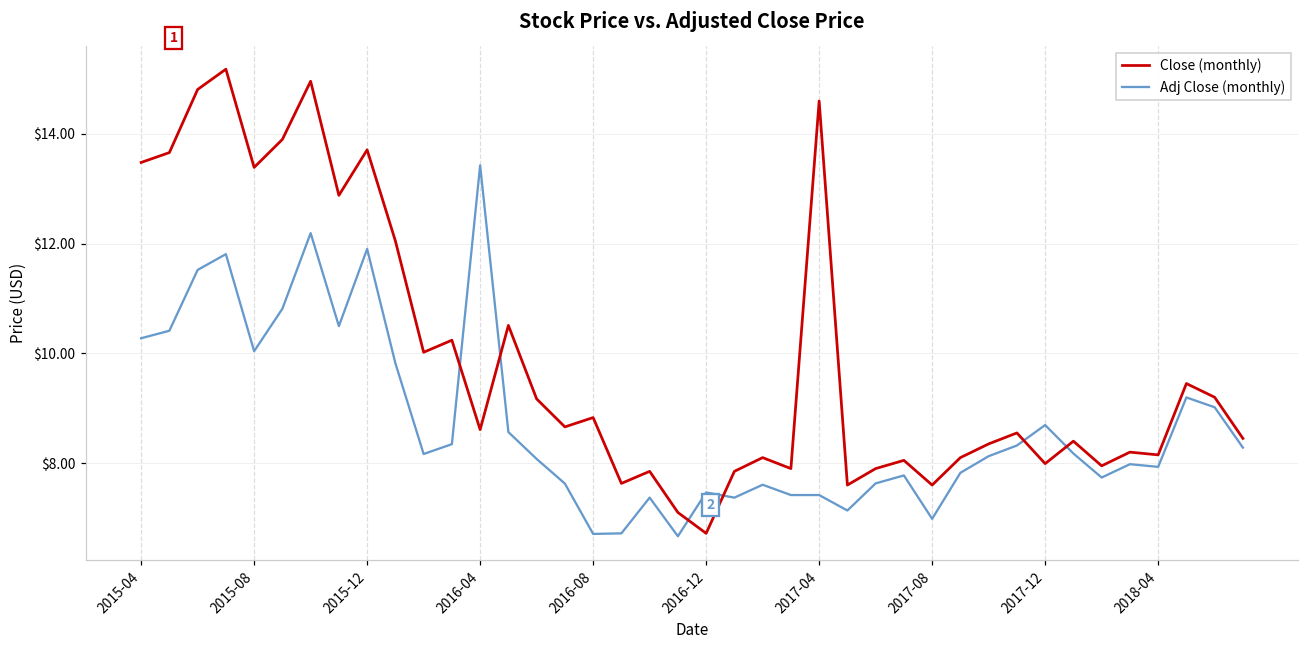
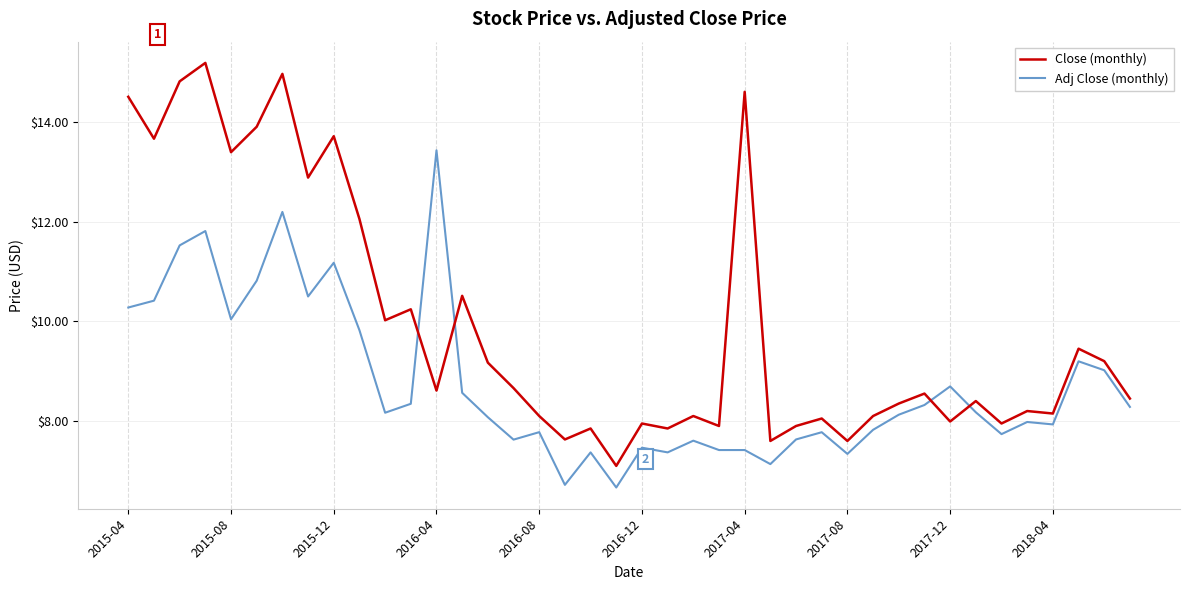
Close (monthly), 2015-04: $13.5 -> $14.5
Adj Close (monthly), 2015-12: $11.9 -> $11.2
Close (monthly), 2016-08: $8.8 -> $8.1
Adj Close (monthly), 2016-08: $6.7 -> $7.8
Close (monthly), 2016-12: $6.7 -> $8.0
Adj Close (monthly), 2017-08: $7.0 -> $7.3
